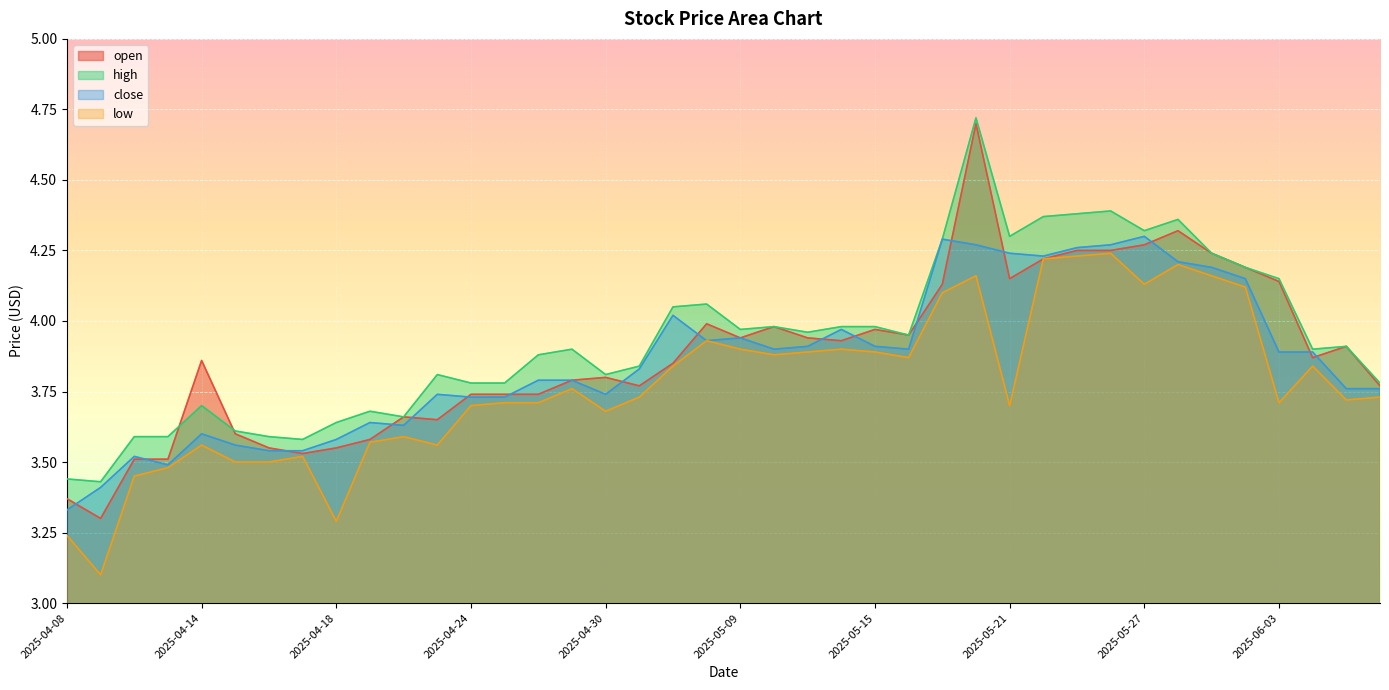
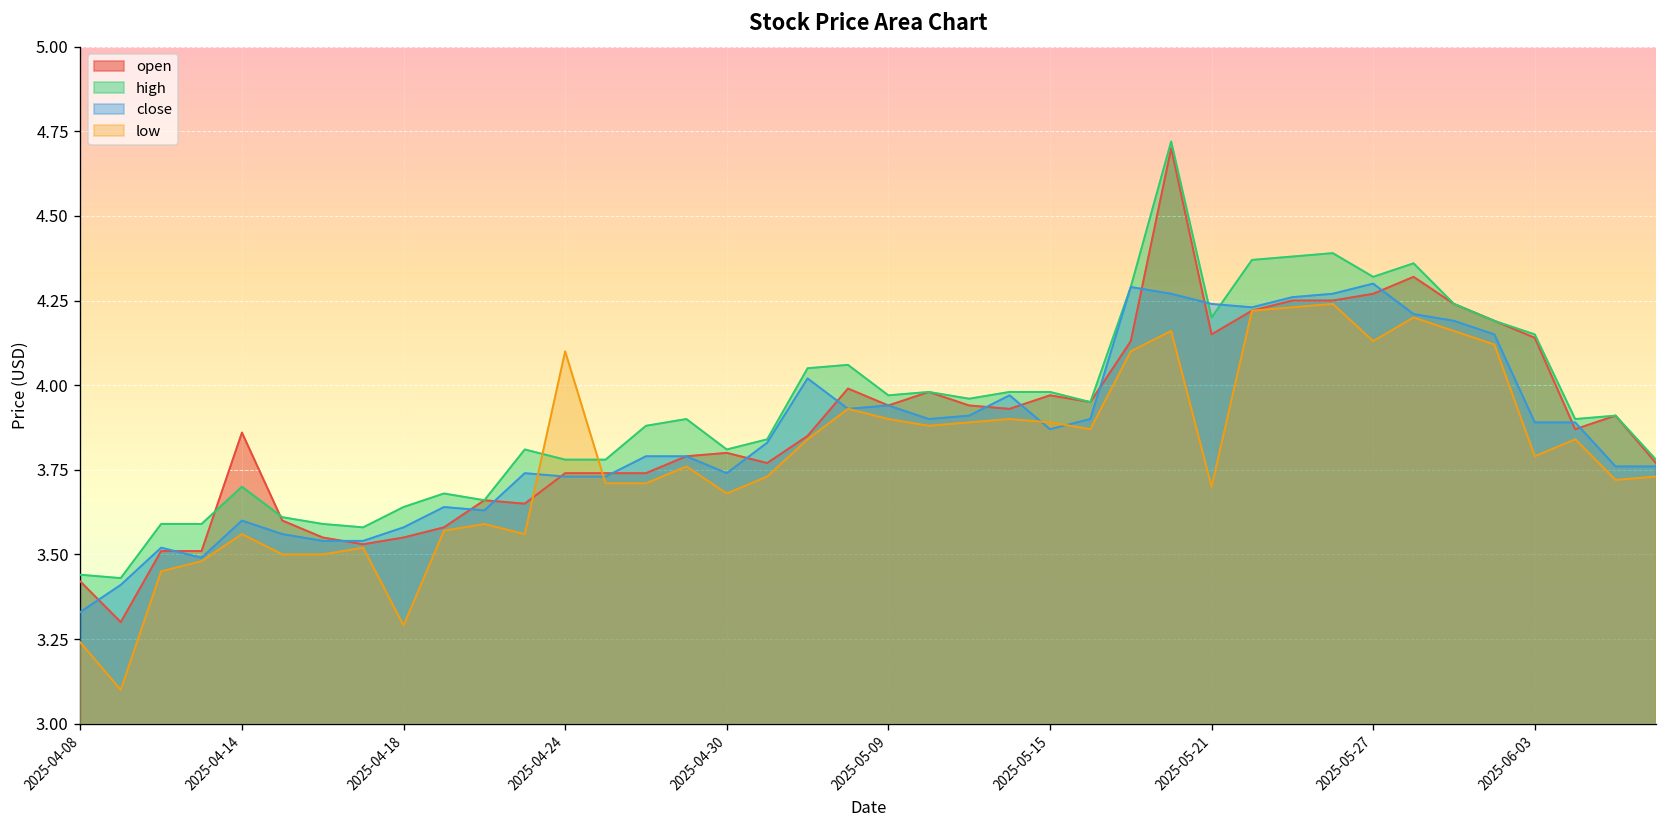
open, 2025-04-08: 3.37 -> 3.42
low, 2025-04-24: 3.7 -> 4.1
close, 2025-05-15: 3.91 -> 3.87
high, 2025-05-21: 4.3 -> 4.2
low, 2025-06-03: 3.71 -> 3.79
